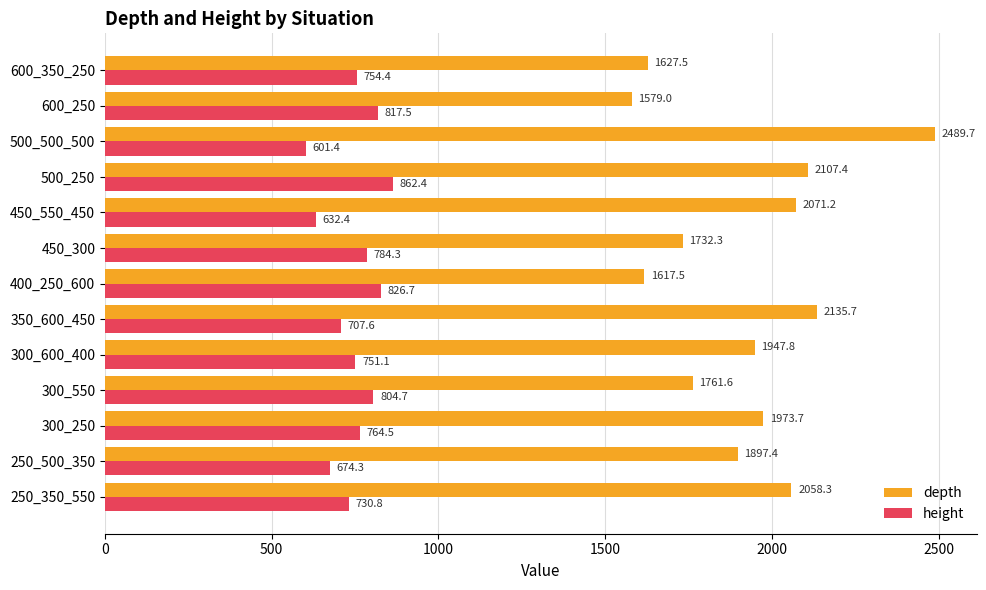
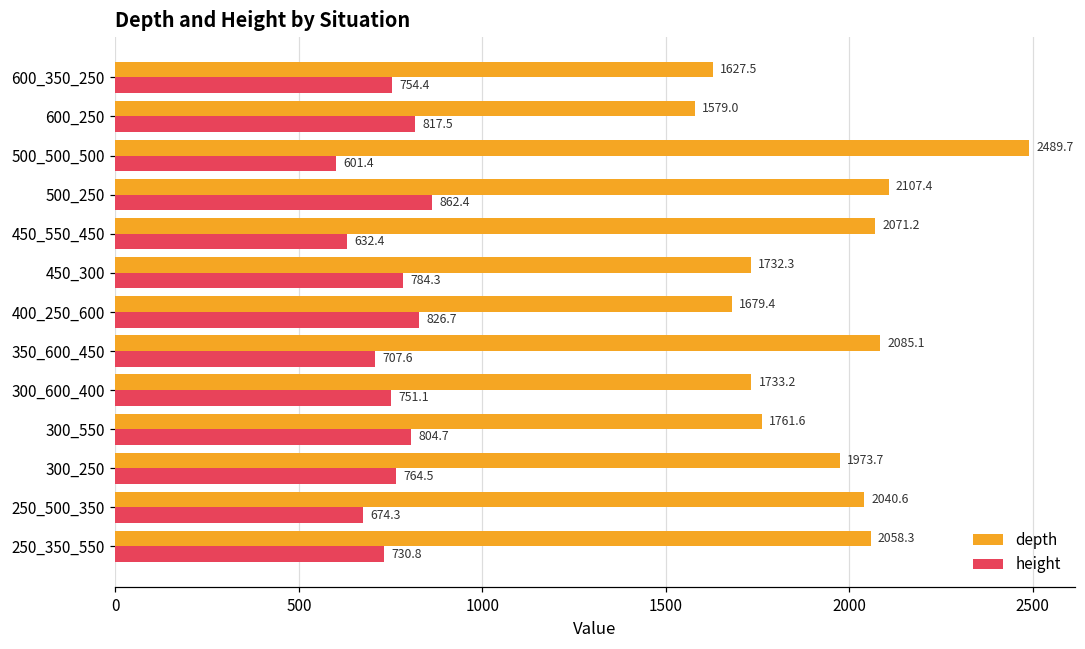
depth, 400_250_600: 1617.5 -> 1679.4
depth, 350_600_450: 2135.7 -> 2085.1
depth, 300_600_400: 1947.8 -> 1733.2
depth, 250_500_350: 1897.4 -> 2040.6
